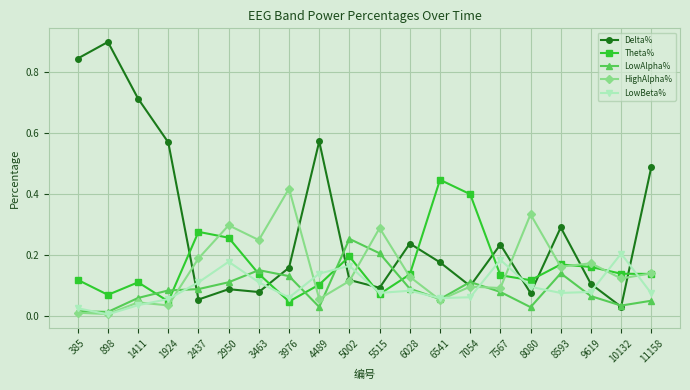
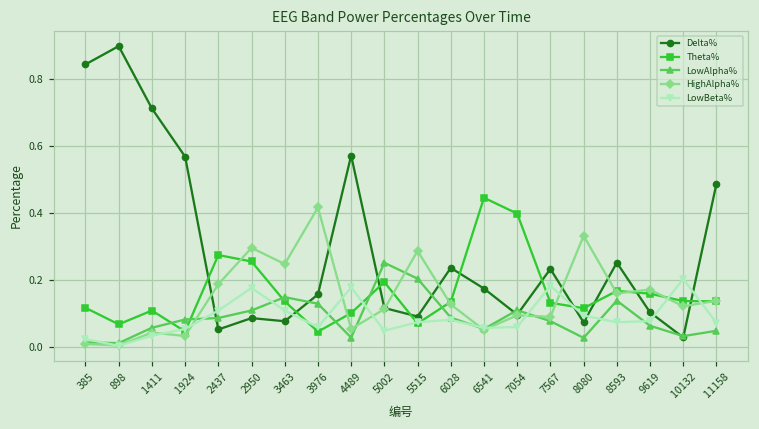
LowBeta%, 4489: 0.14 -> 0.18
LowBeta%, 5002: 0.16 -> 0.05
Delta%, 8593: 0.29 -> 0.25
